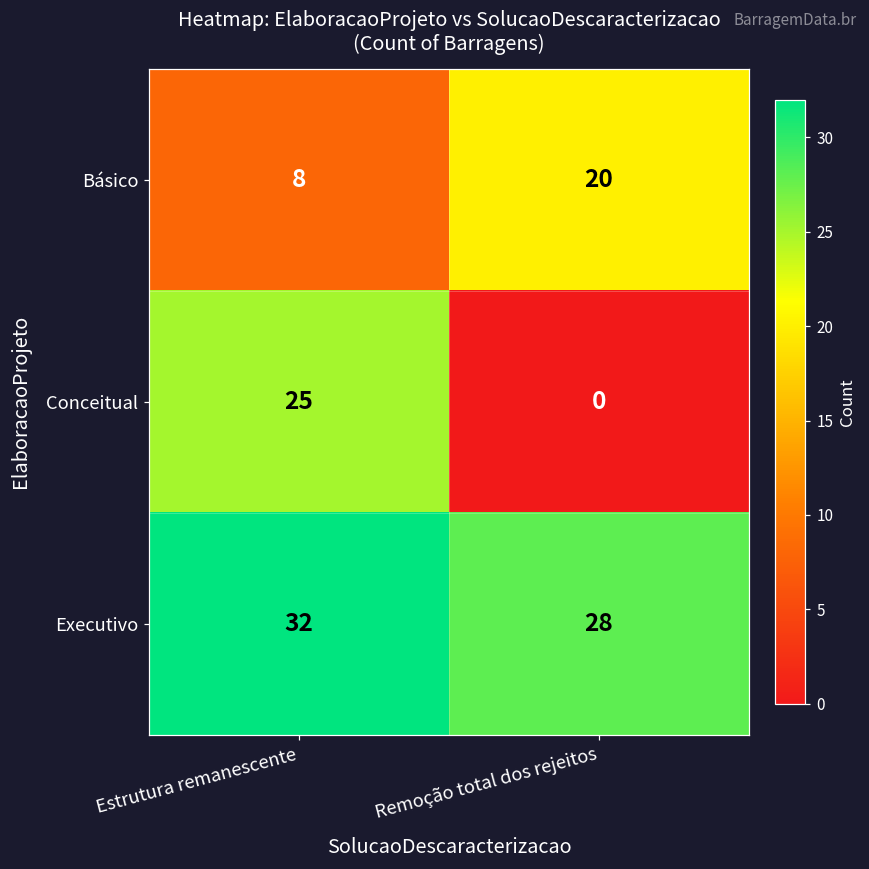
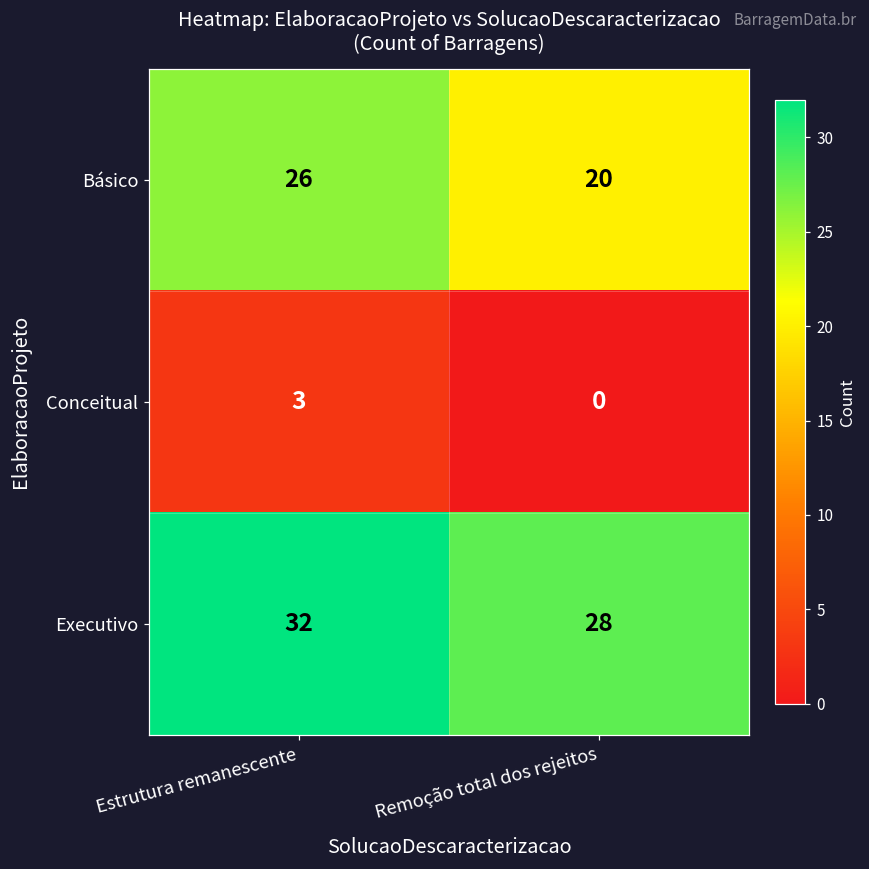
Básico, Estrutura remanescente: 8 -> 26
Conceitual, Estrutura remanescente: 25 -> 3
